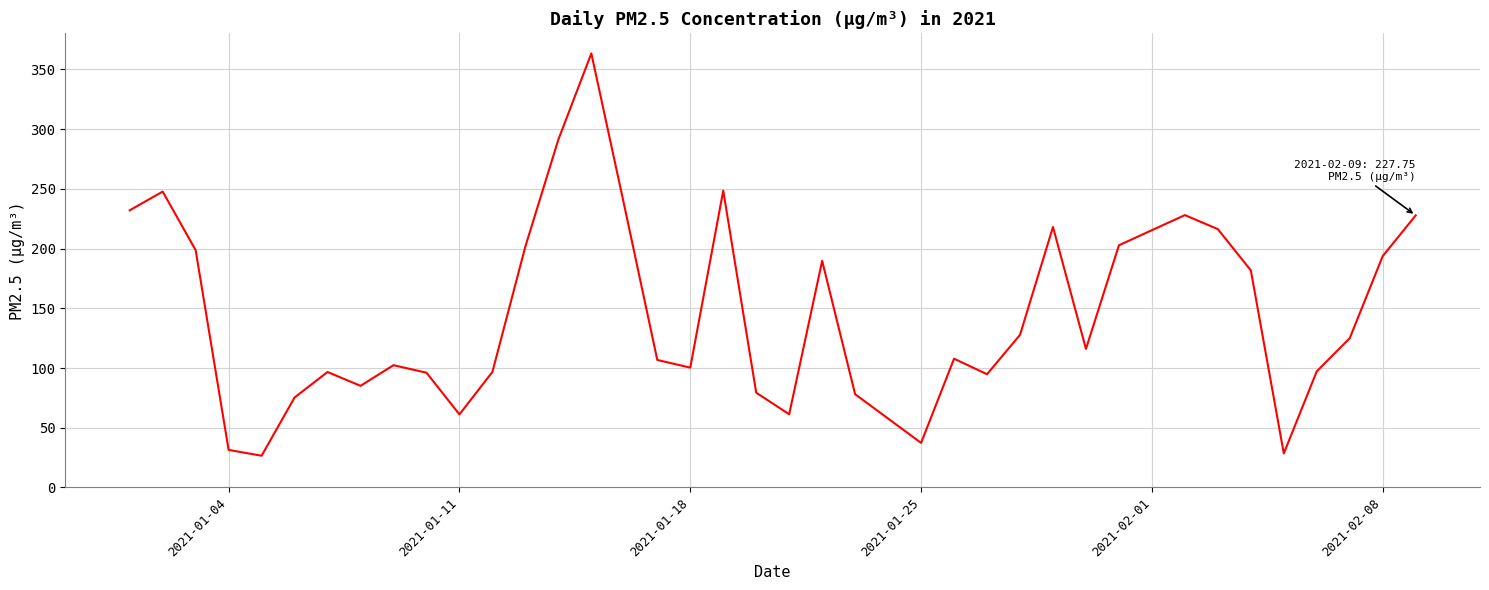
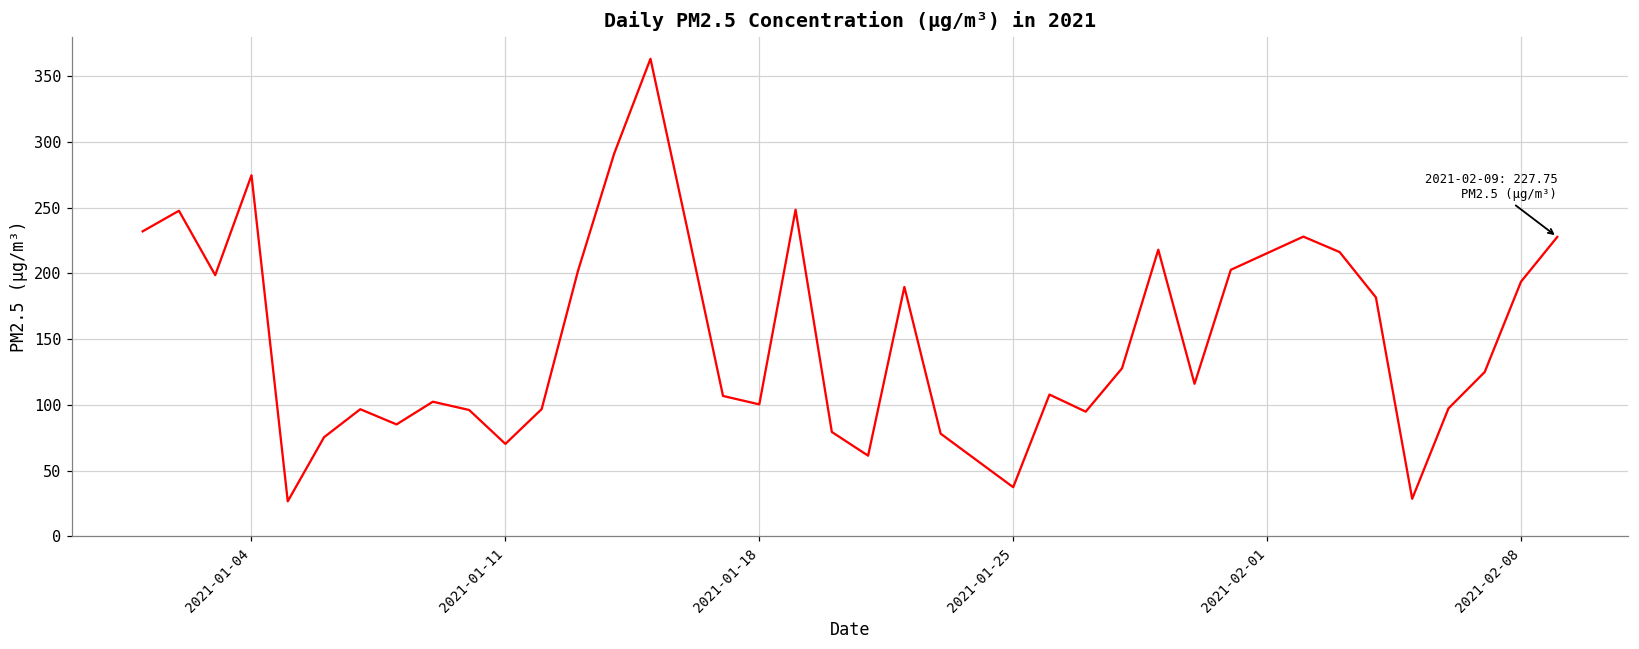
2021-01-04: 31 -> 275
2021-01-11: 61 -> 70
